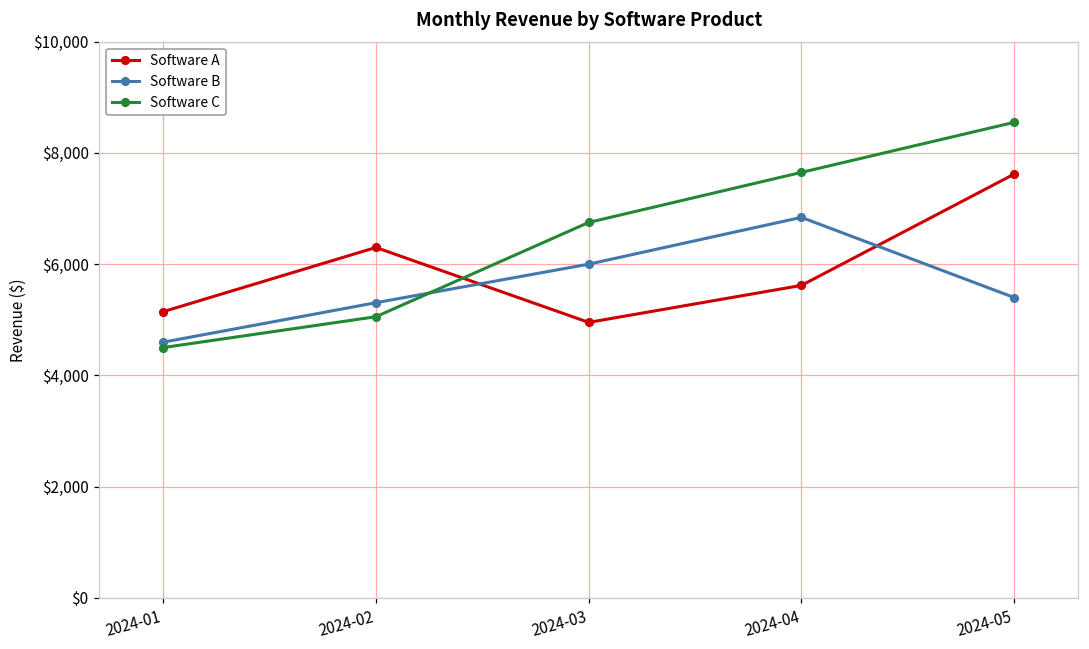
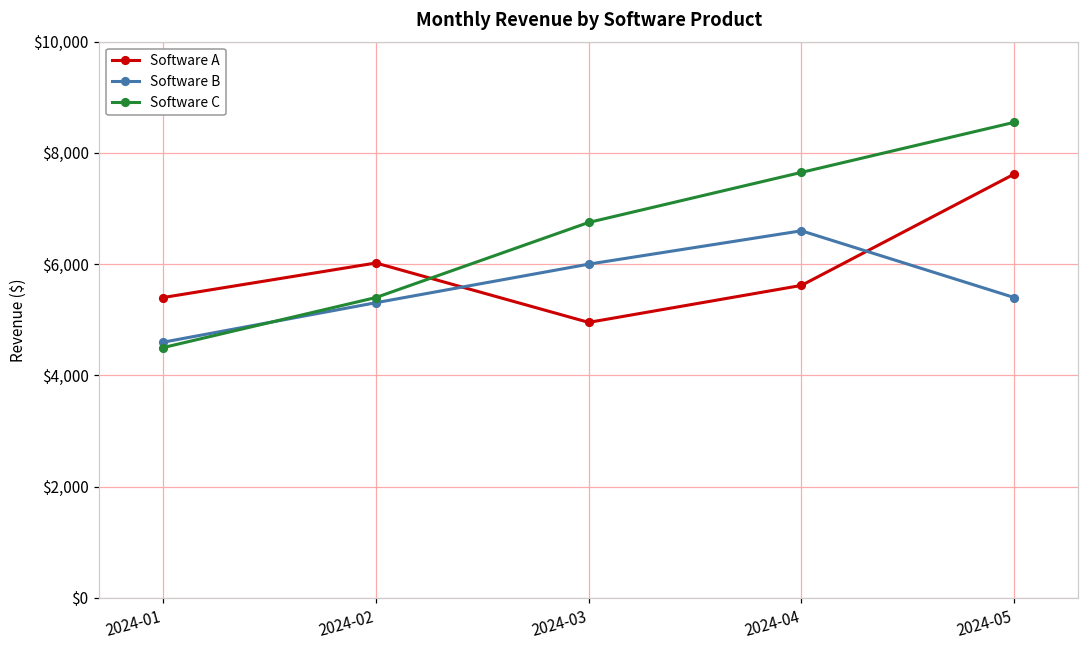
Software A, 2024-01: $5,100 -> $5,400
Software A, 2024-02: $6,300 -> $6,000
Software C, 2024-02: $5,100 -> $5,400
Software B, 2024-04: $6,800 -> $6,600
